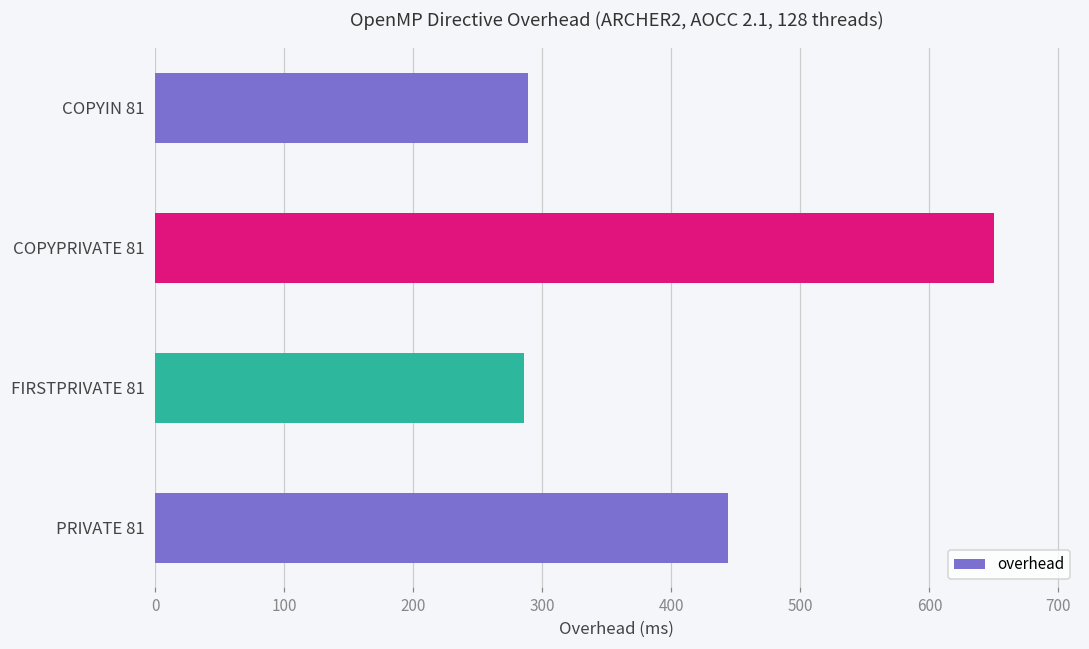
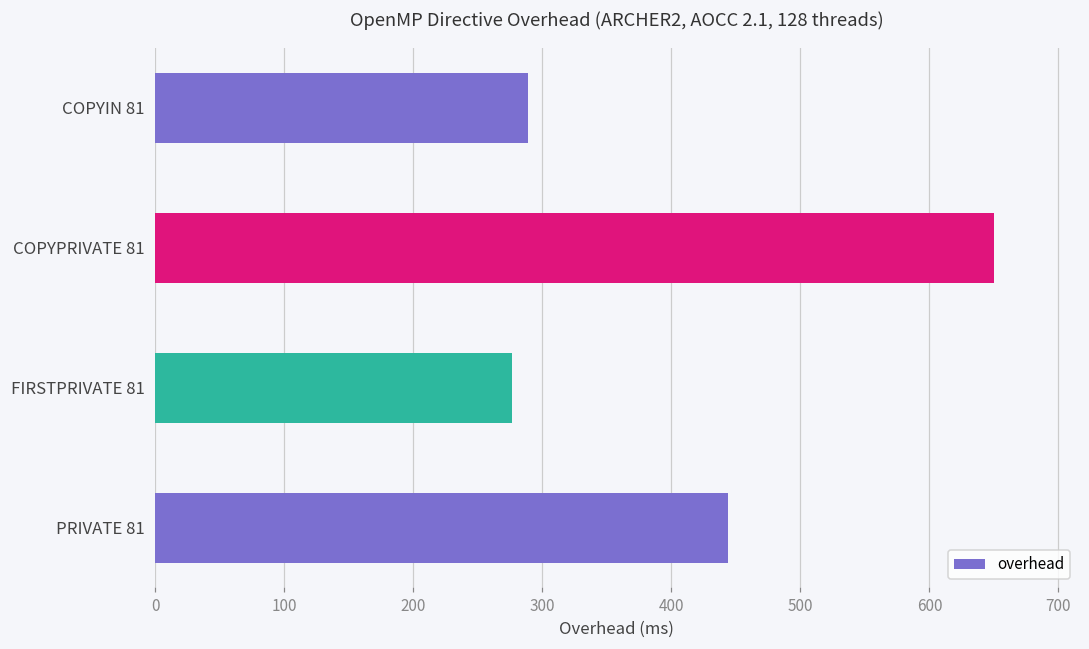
FIRSTPRIVATE 81: 286 -> 276
